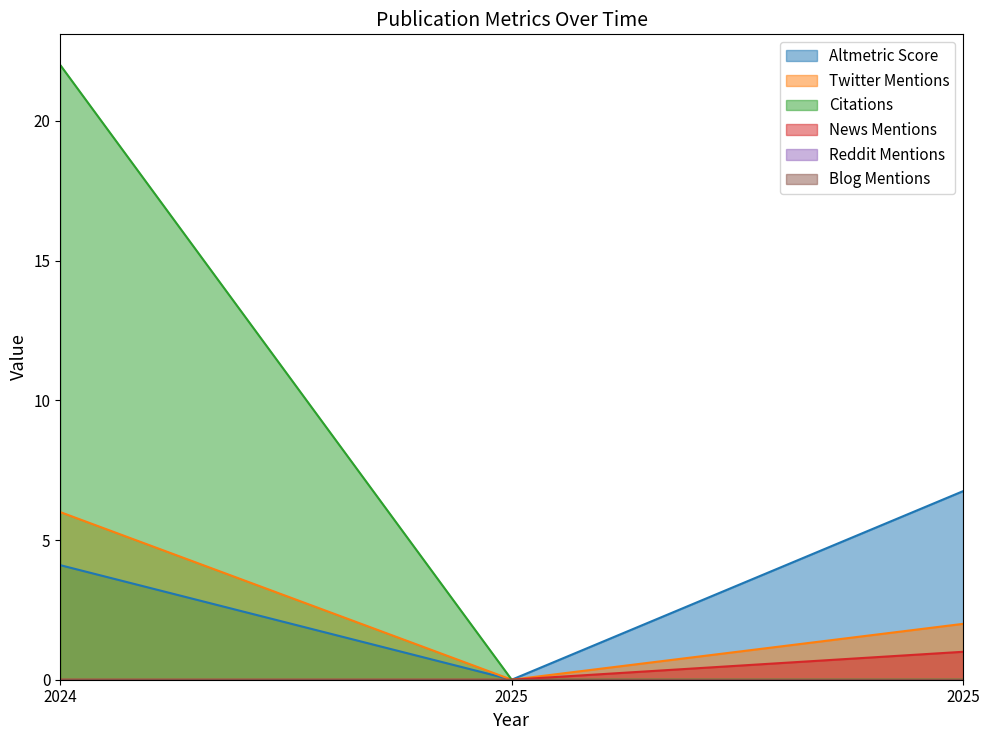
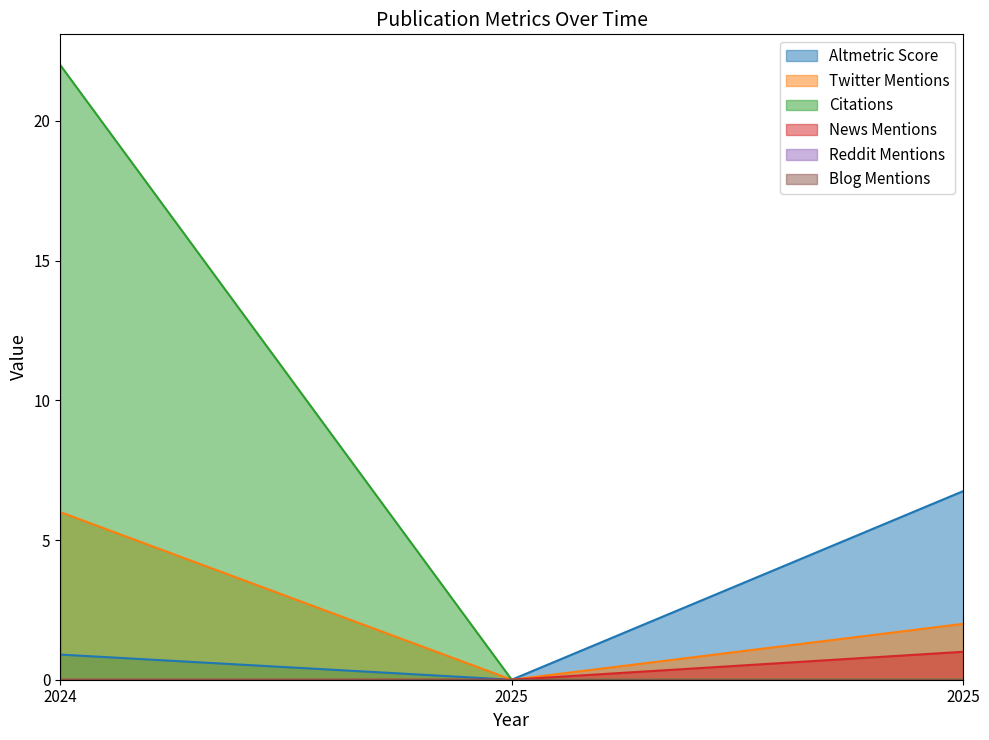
Altmetric Score, 2024: 4.1 -> 0.9
